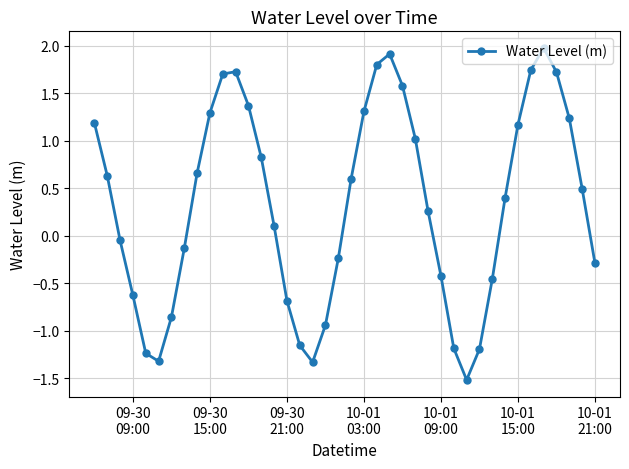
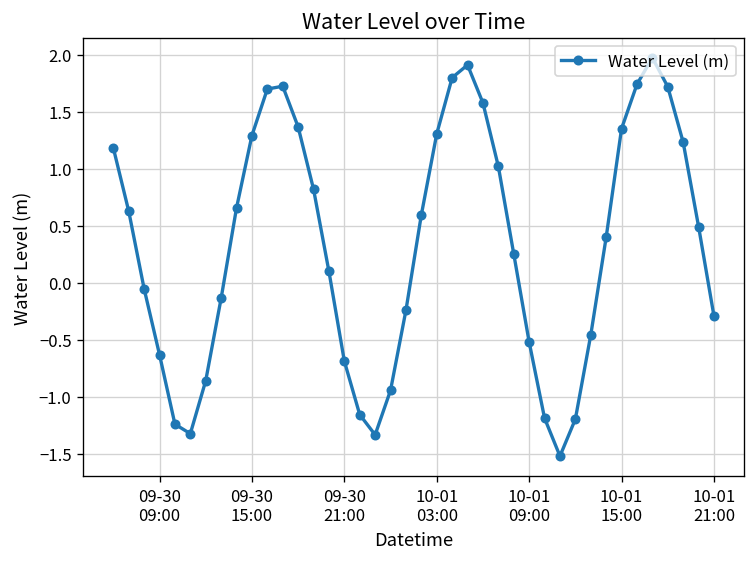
10-01 09:00: -0.4 -> -0.5
10-01 15:00: 1.2 -> 1.4
